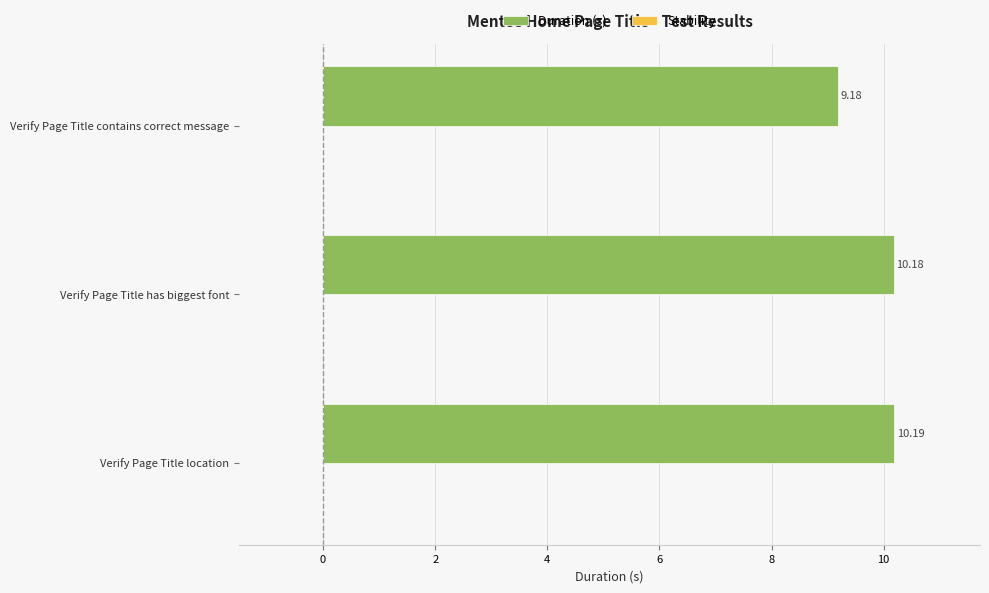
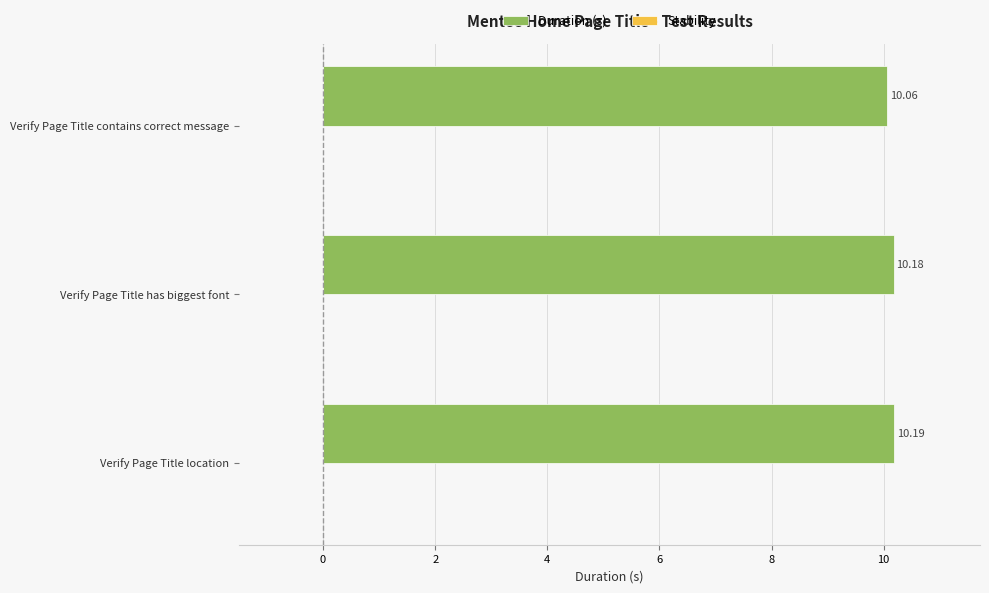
Duration (s), Verify Page Title contains correct message: 9.18 -> 10.06
